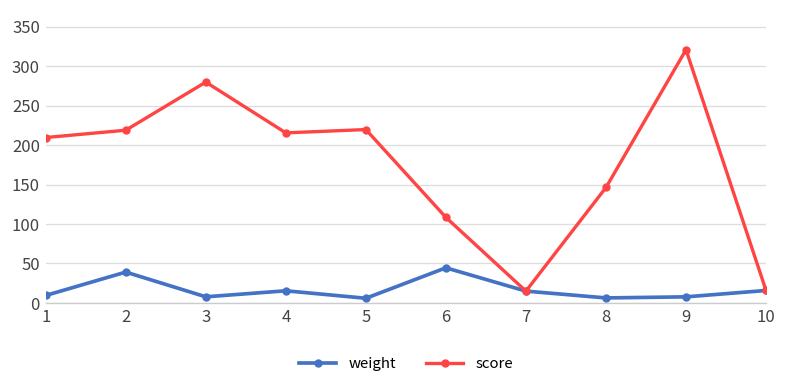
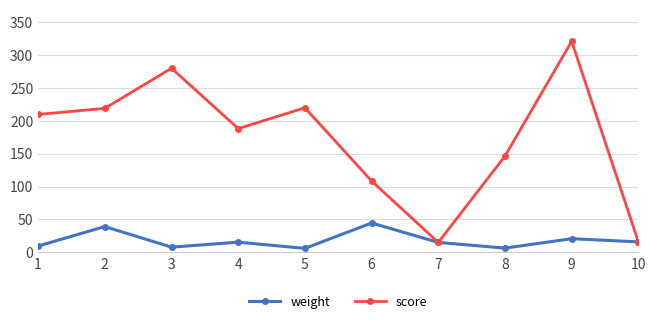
score, 4: 220 -> 190
weight, 9: 10 -> 20
